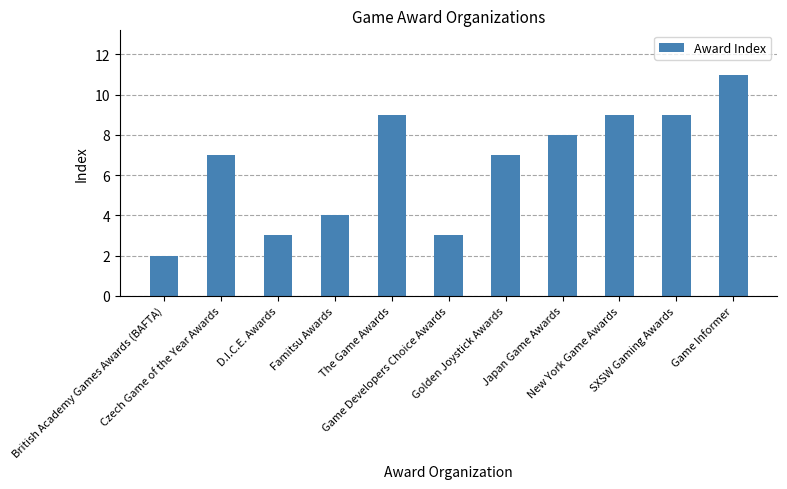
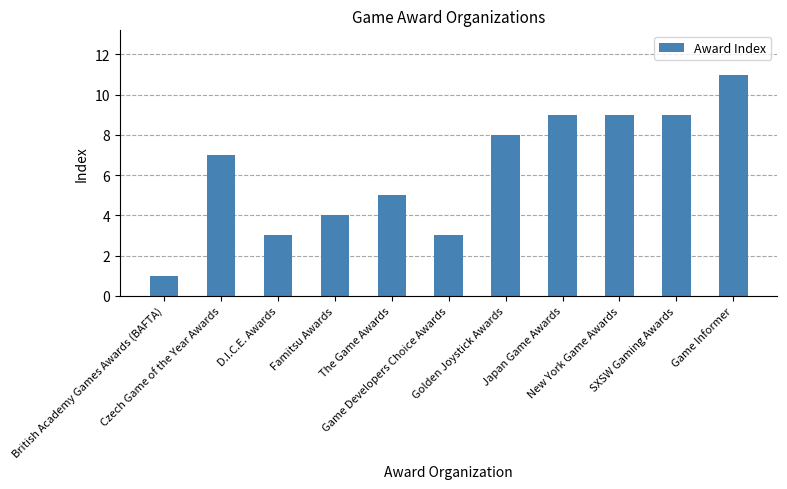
British Academy Games Awards (BAFTA): 2 -> 1
The Game Awards: 9 -> 5
Golden Joystick Awards: 7 -> 8
Japan Game Awards: 8 -> 9
